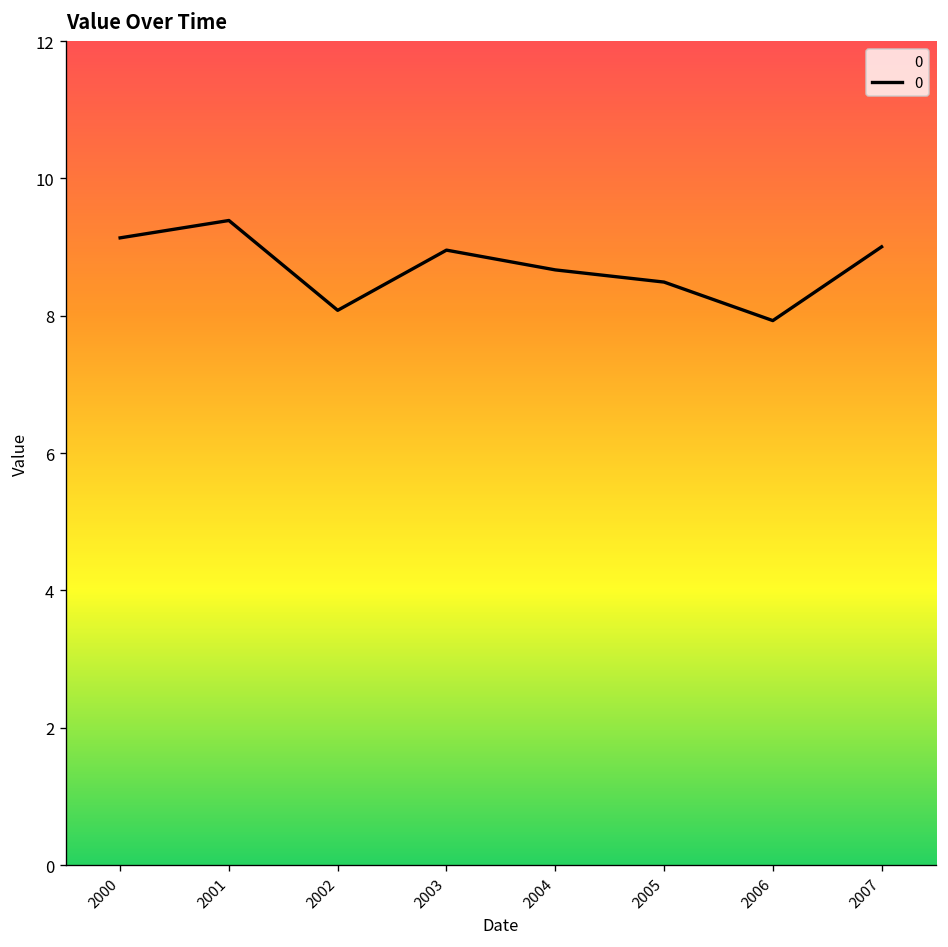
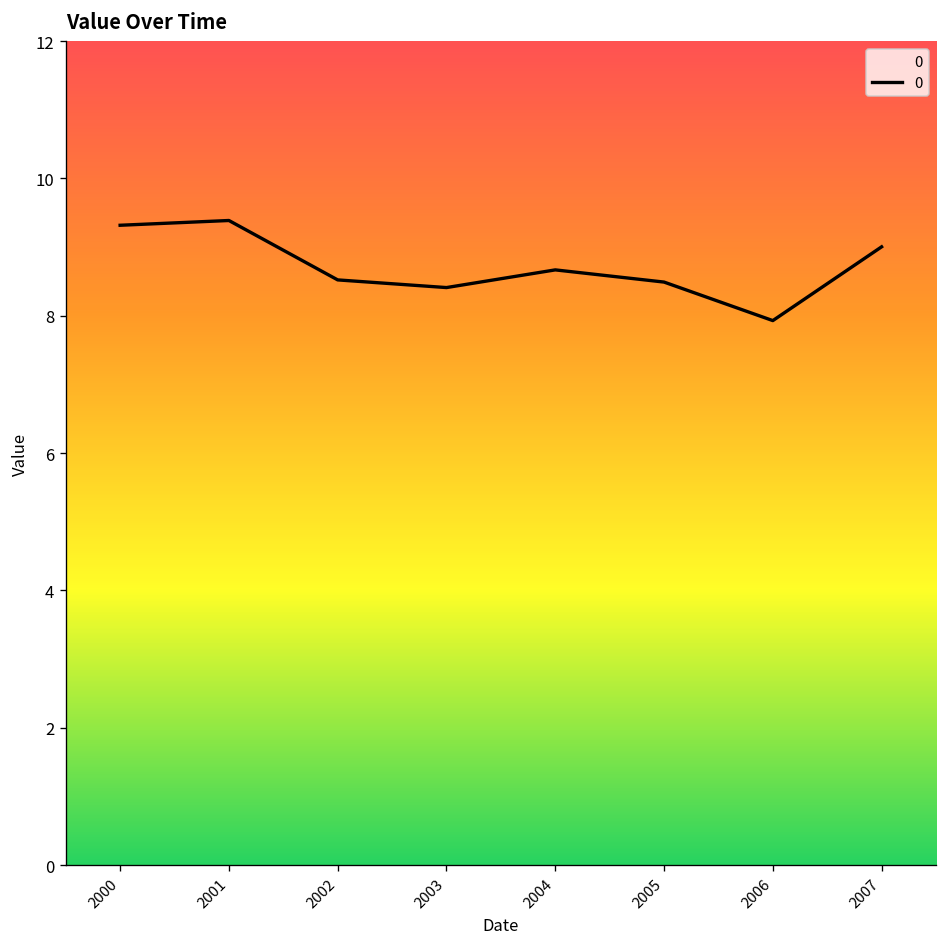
2000: 9.1 -> 9.3
2002: 8.1 -> 8.5
2003: 9.0 -> 8.4
